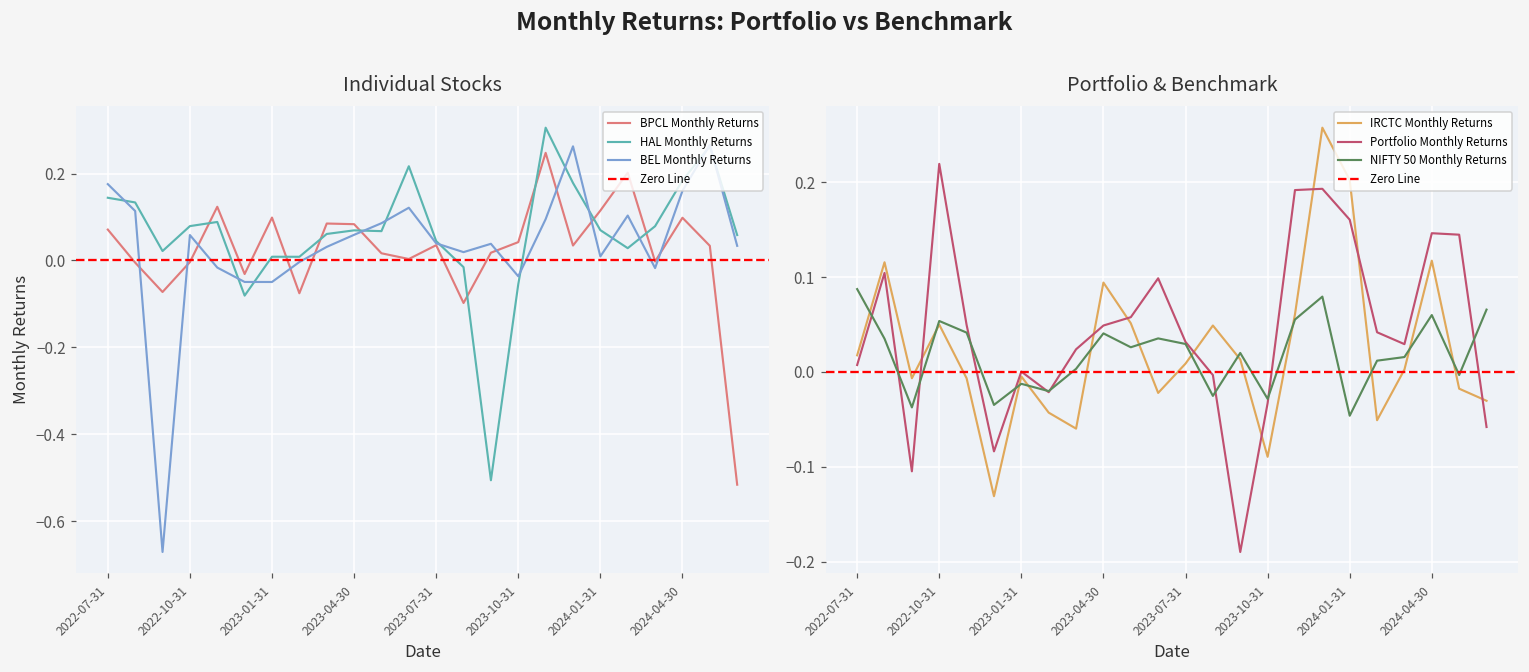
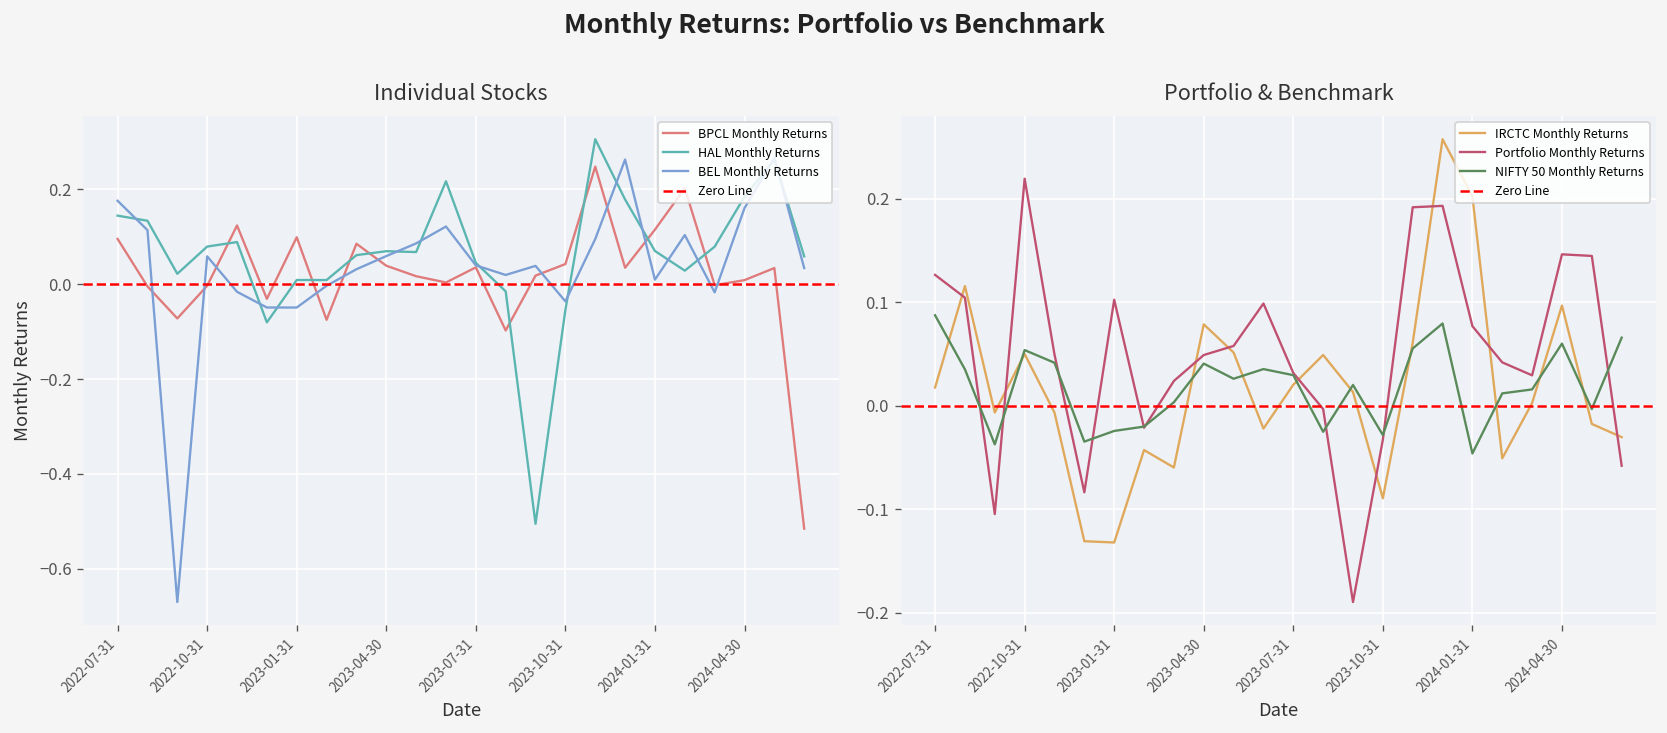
Individual Stocks, BPCL Monthly Returns, 2022-07-31: 0.07 -> 0.10
Individual Stocks, BPCL Monthly Returns, 2023-04-30: 0.08 -> 0.04
Individual Stocks, BPCL Monthly Returns, 2024-04-30: 0.10 -> 0.01
Portfolio & Benchmark, Portfolio Monthly Returns, 2022-07-31: 0.01 -> 0.13
Portfolio & Benchmark, IRCTC Monthly Returns, 2023-01-31: 0.00 -> -0.13
Portfolio & Benchmark, Portfolio Monthly Returns, 2023-01-31: 0.00 -> 0.10
Portfolio & Benchmark, NIFTY 50 Monthly Returns, 2023-01-31: -0.01 -> -0.02
Portfolio & Benchmark, IRCTC Monthly Returns, 2023-04-30: 0.09 -> 0.08
Portfolio & Benchmark, IRCTC Monthly Returns, 2023-07-31: 0.01 -> 0.02
Portfolio & Benchmark, Portfolio Monthly Returns, 2024-01-31: 0.16 -> 0.08
Portfolio & Benchmark, IRCTC Monthly Returns, 2024-04-30: 0.12 -> 0.10
